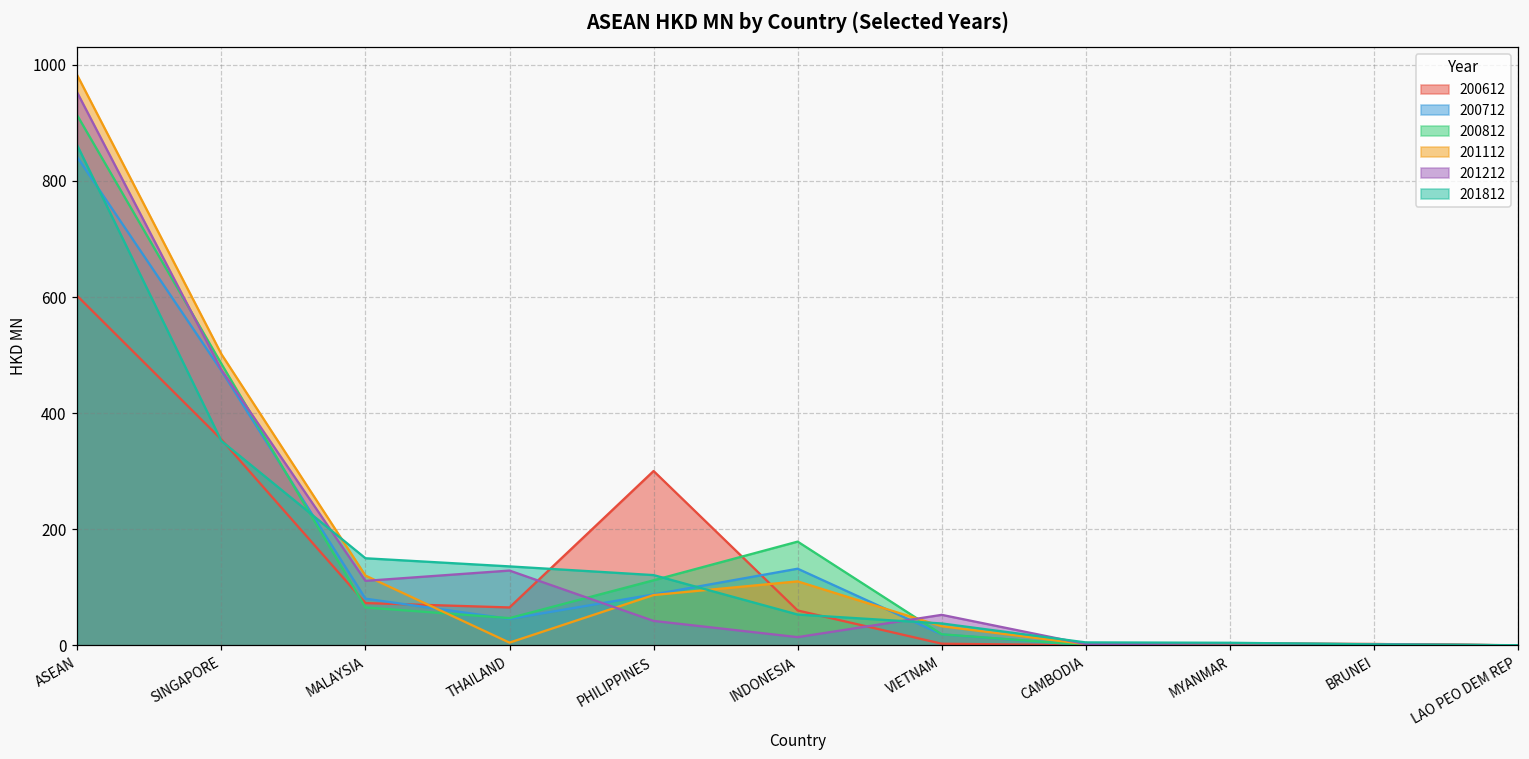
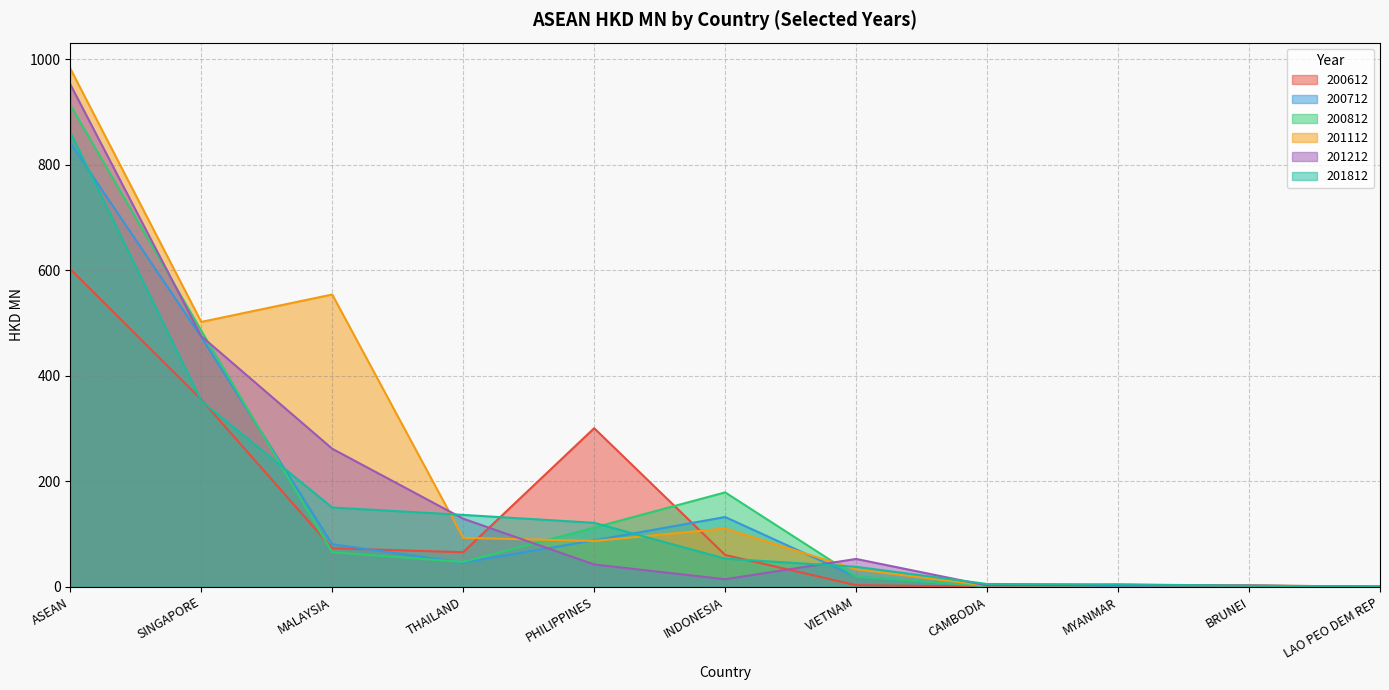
201112, MALAYSIA: 120 -> 550
201212, MALAYSIA: 110 -> 260
201112, THAILAND: 0 -> 90
